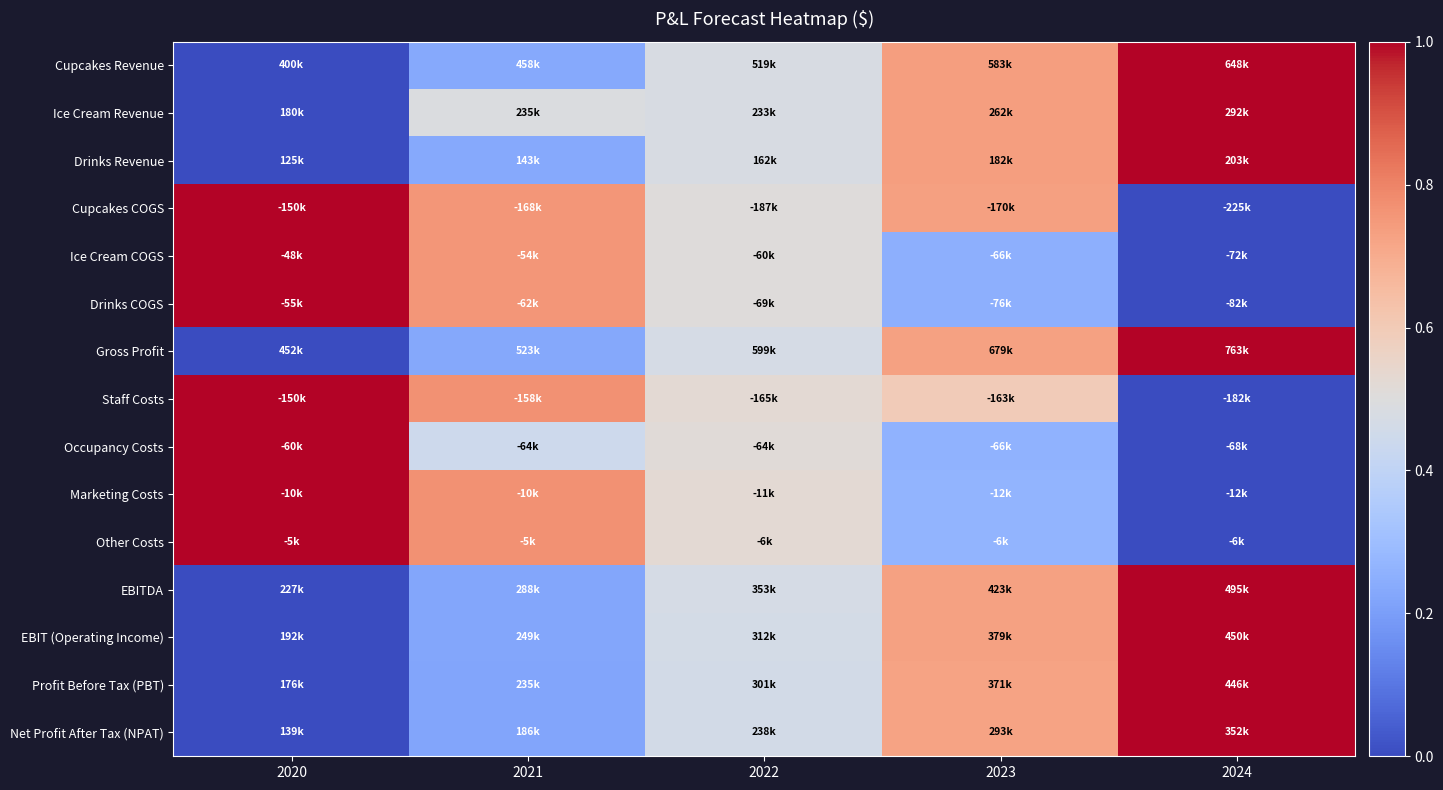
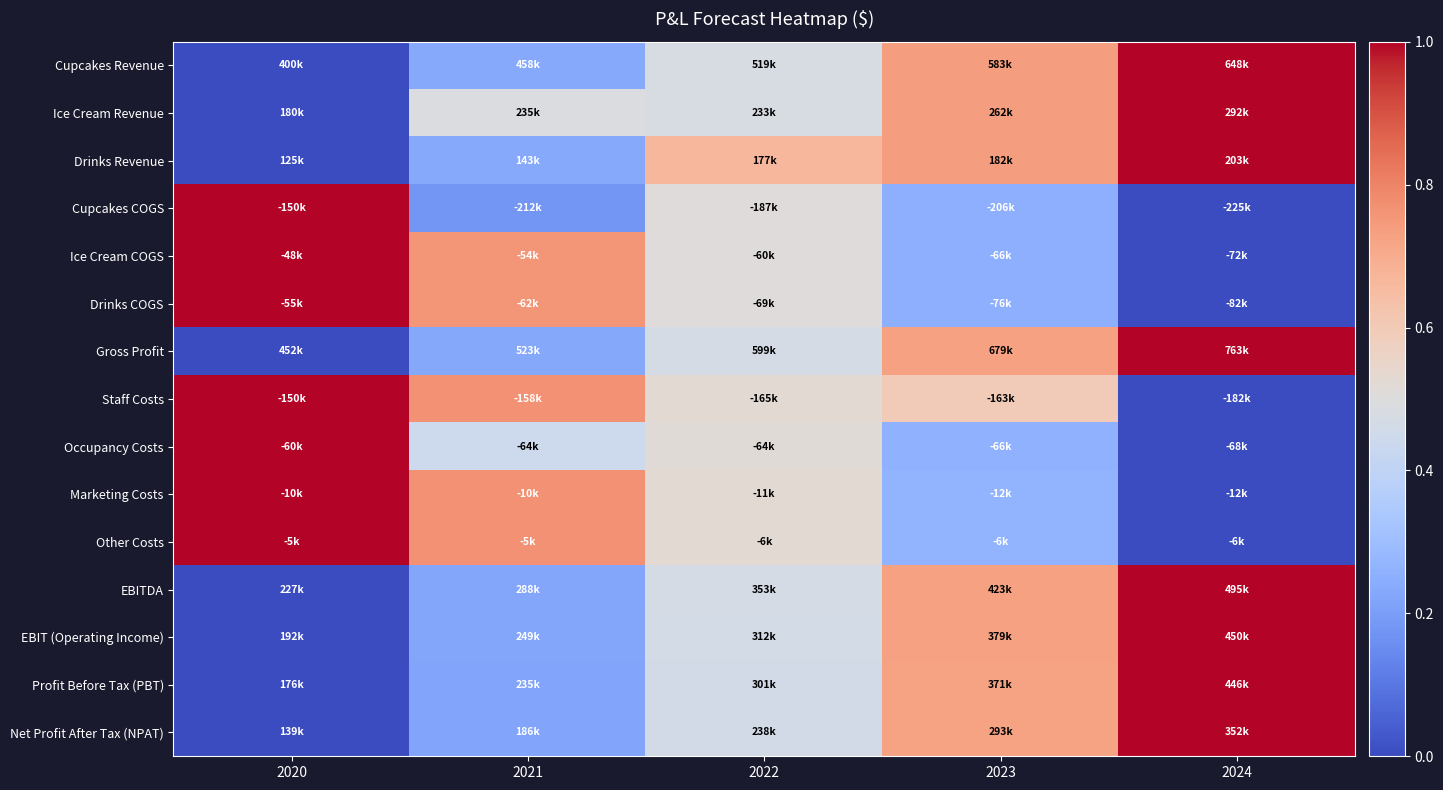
Drinks Revenue, 2022: 162k -> 177k
Cupcakes COGS, 2021: -168k -> -212k
Cupcakes COGS, 2023: -170k -> -206k
